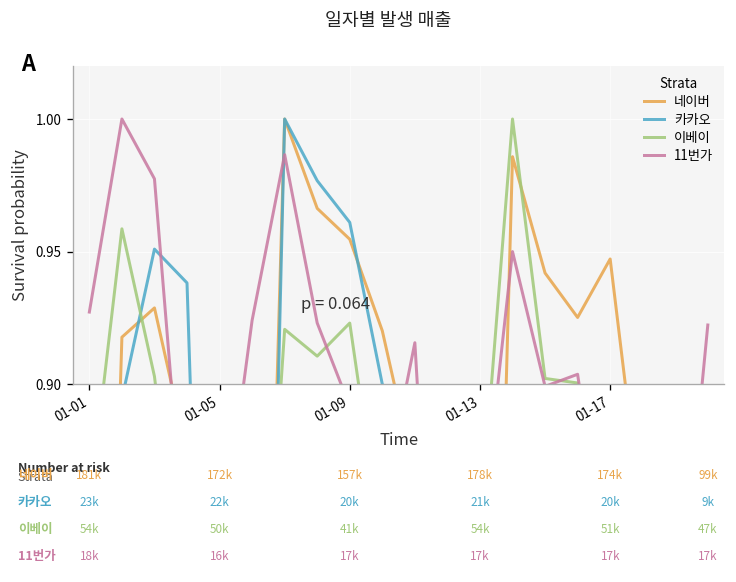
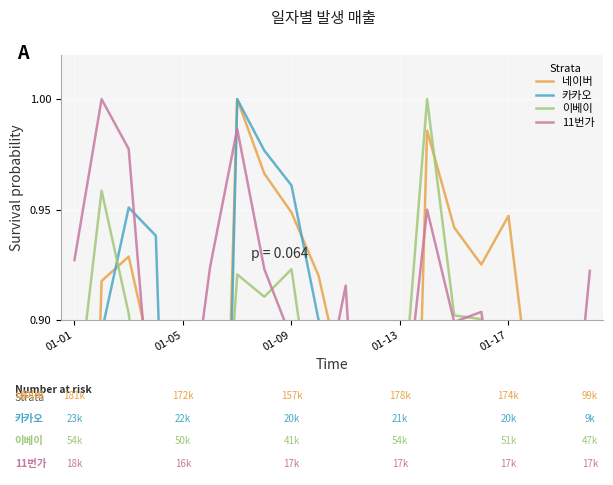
네이버, 01-09: 0.955 -> 0.949
